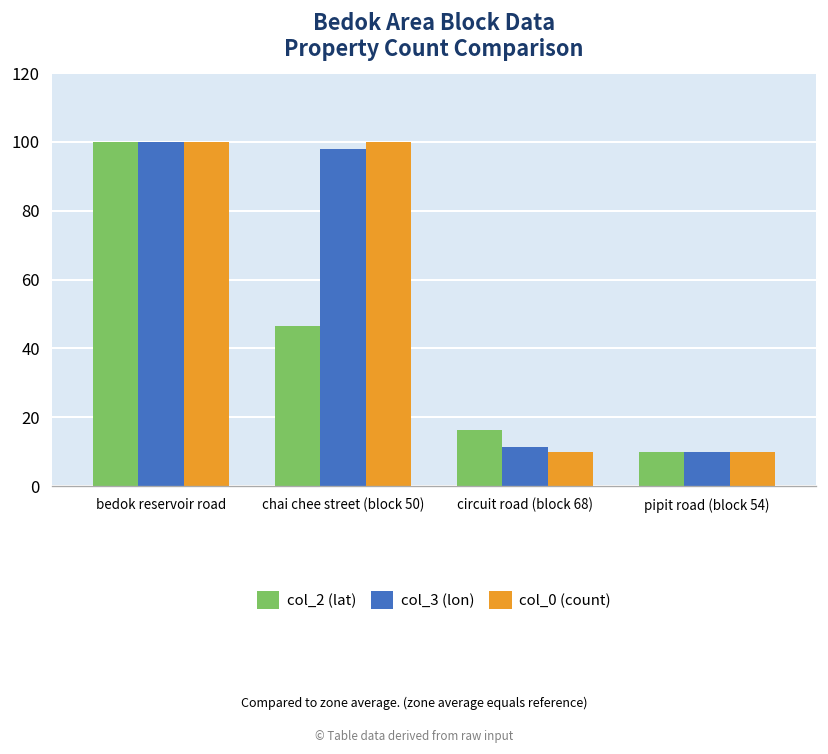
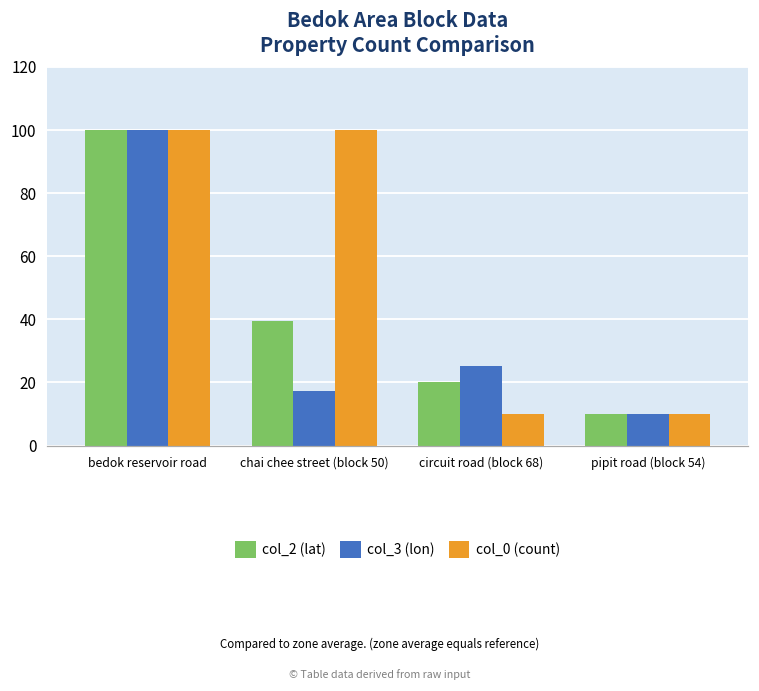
col_2 (lat), chai chee street (block 50): 46 -> 39
col_3 (lon), chai chee street (block 50): 98 -> 17
col_2 (lat), circuit road (block 68): 16 -> 20
col_3 (lon), circuit road (block 68): 11 -> 25
